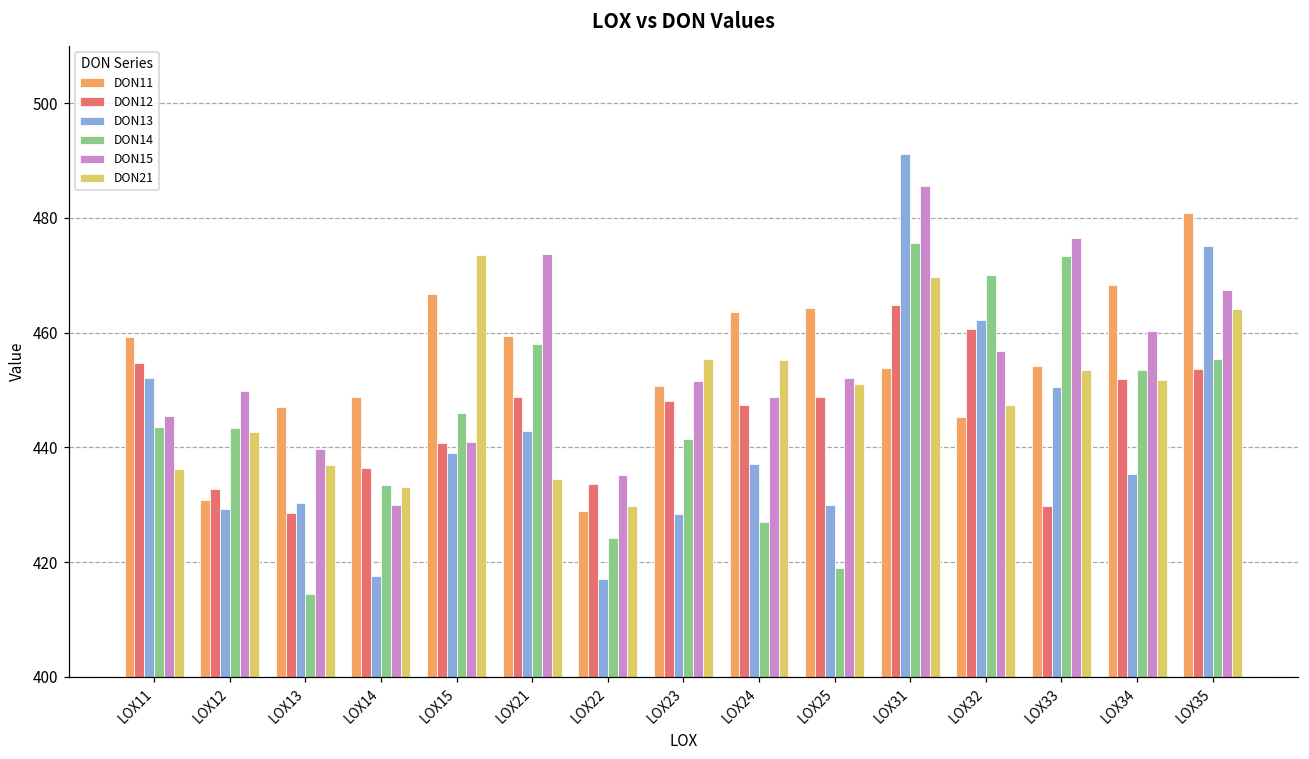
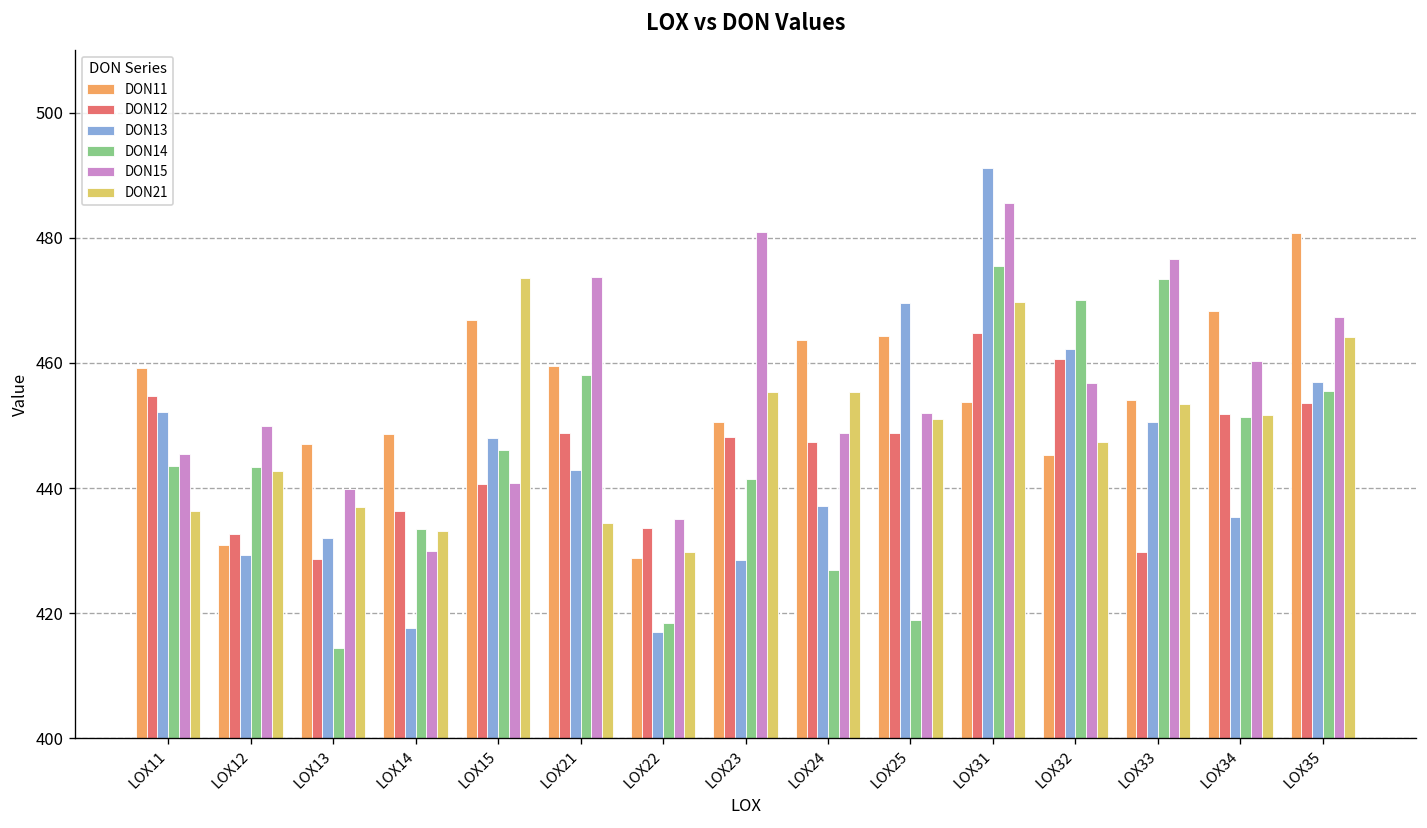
DON13, LOX13: 430 -> 432
DON13, LOX15: 439 -> 448
DON14, LOX22: 424 -> 418
DON15, LOX23: 452 -> 481
DON13, LOX25: 430 -> 470
DON14, LOX34: 453 -> 451
DON13, LOX35: 475 -> 457
